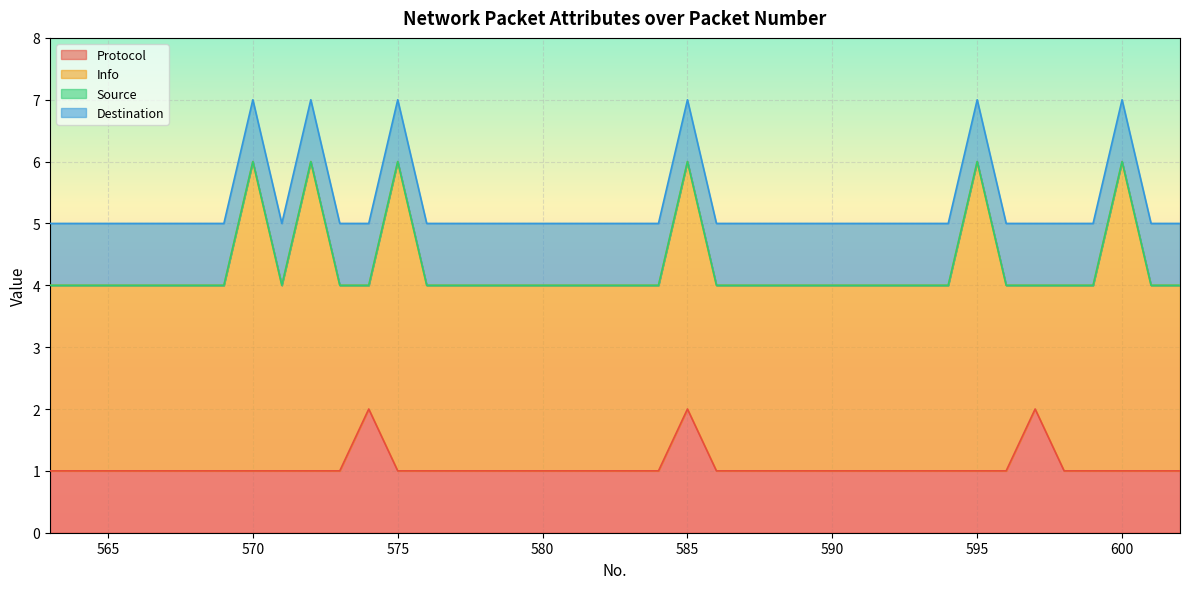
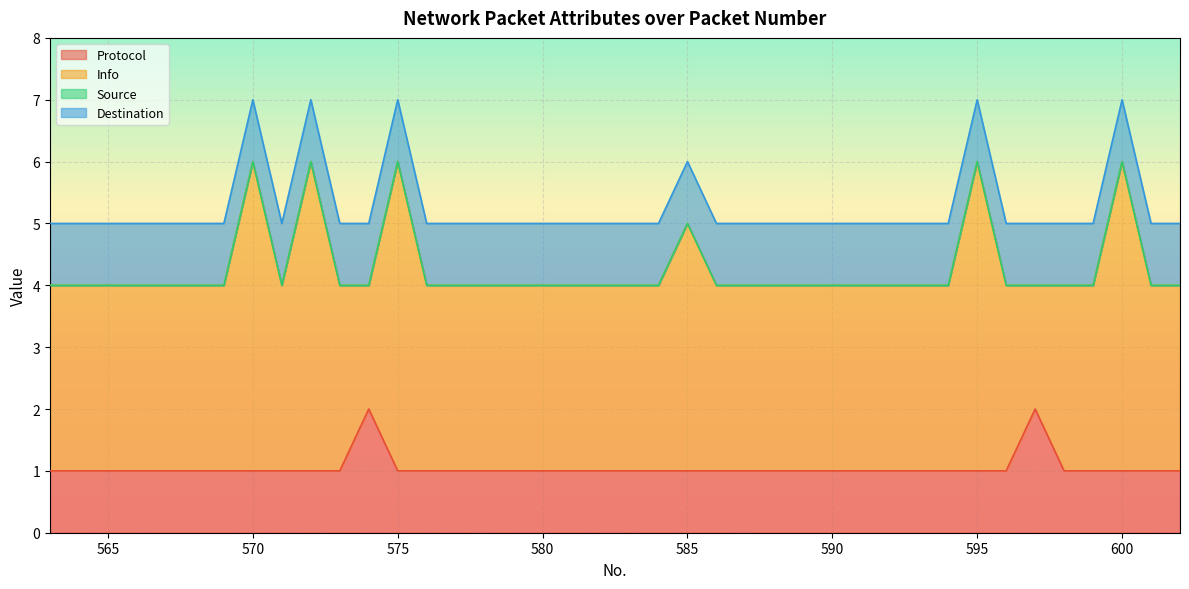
Protocol, 585: 2 -> 1
